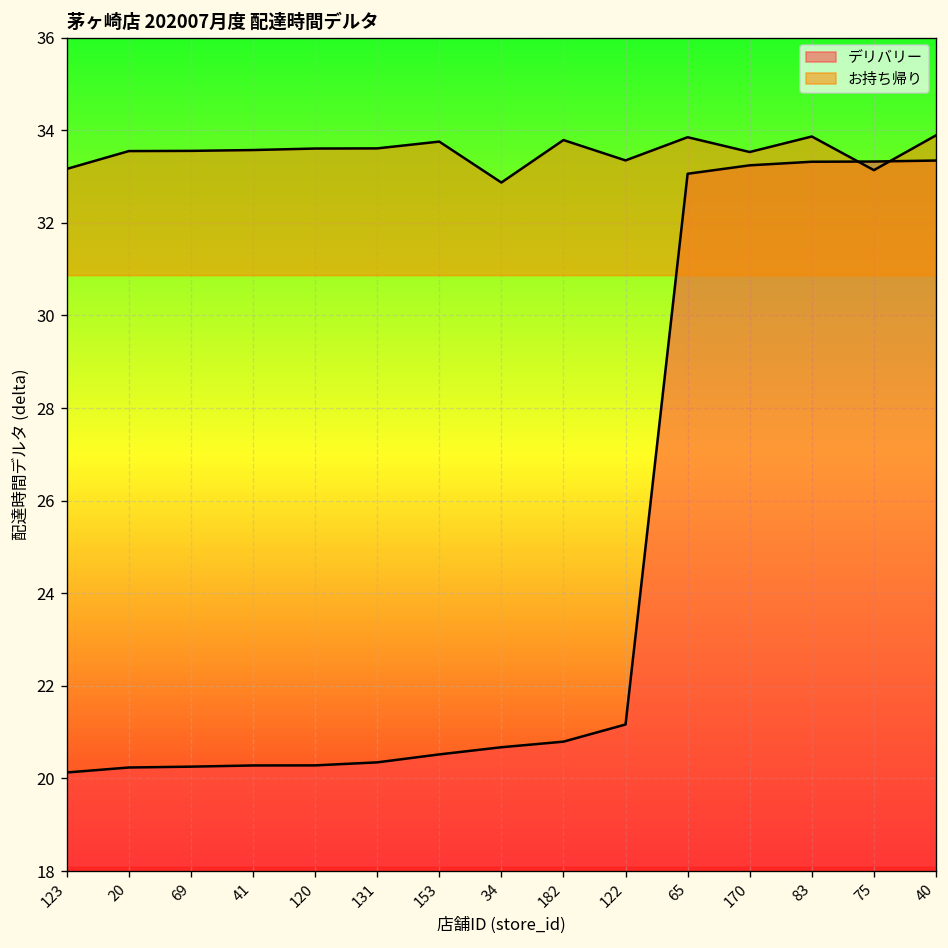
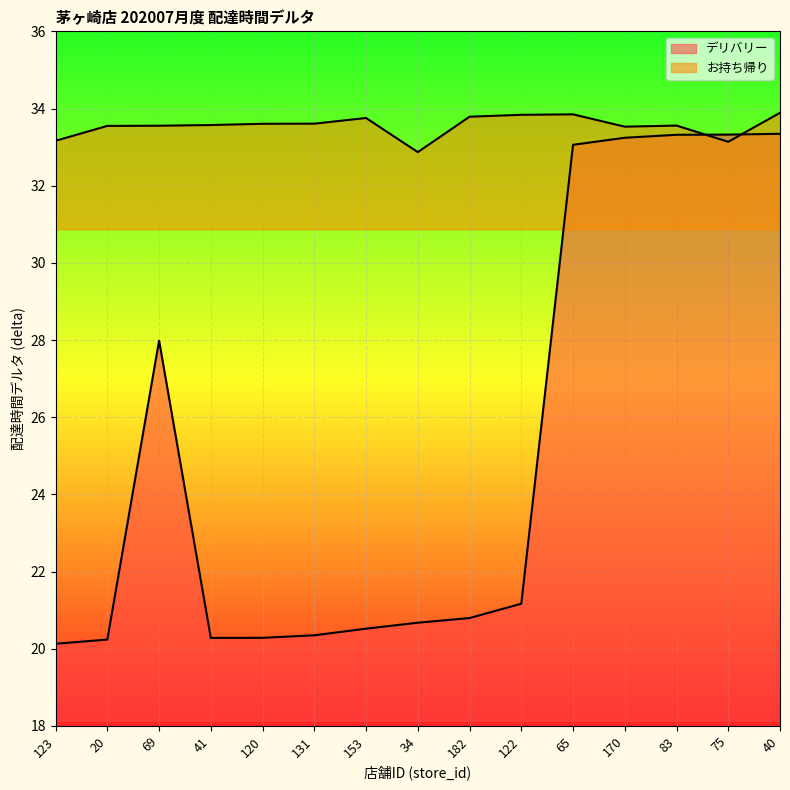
デリバリー, 69: 20.3 -> 28.0
お持ち帰り, 122: 33.3 -> 33.8
お持ち帰り, 83: 33.9 -> 33.6
